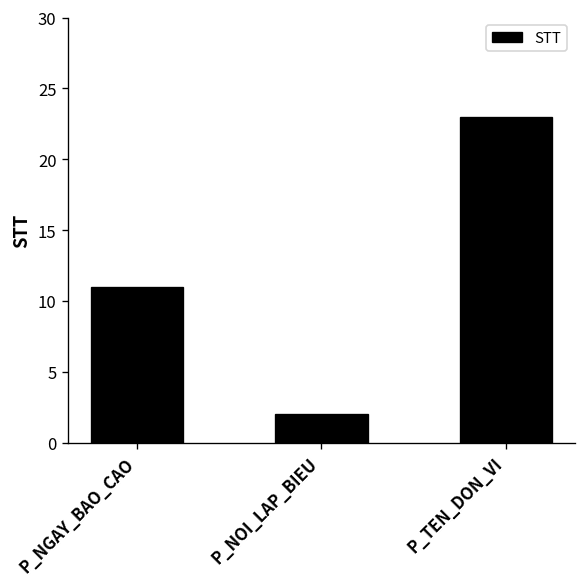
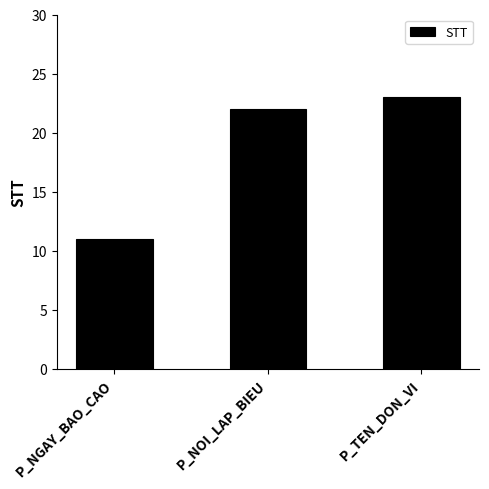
P_NOI_LAP_BIEU: 2 -> 22
